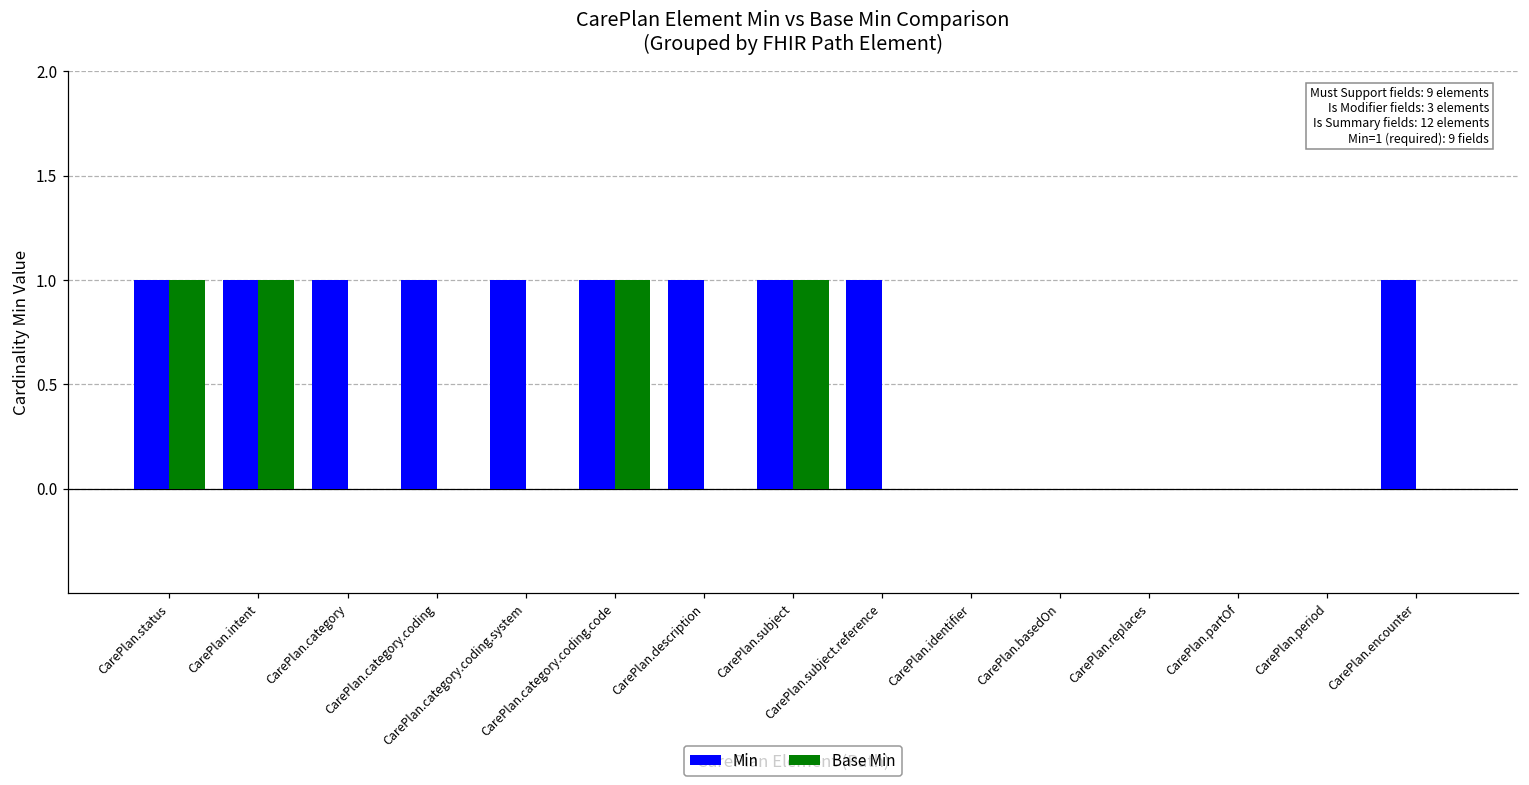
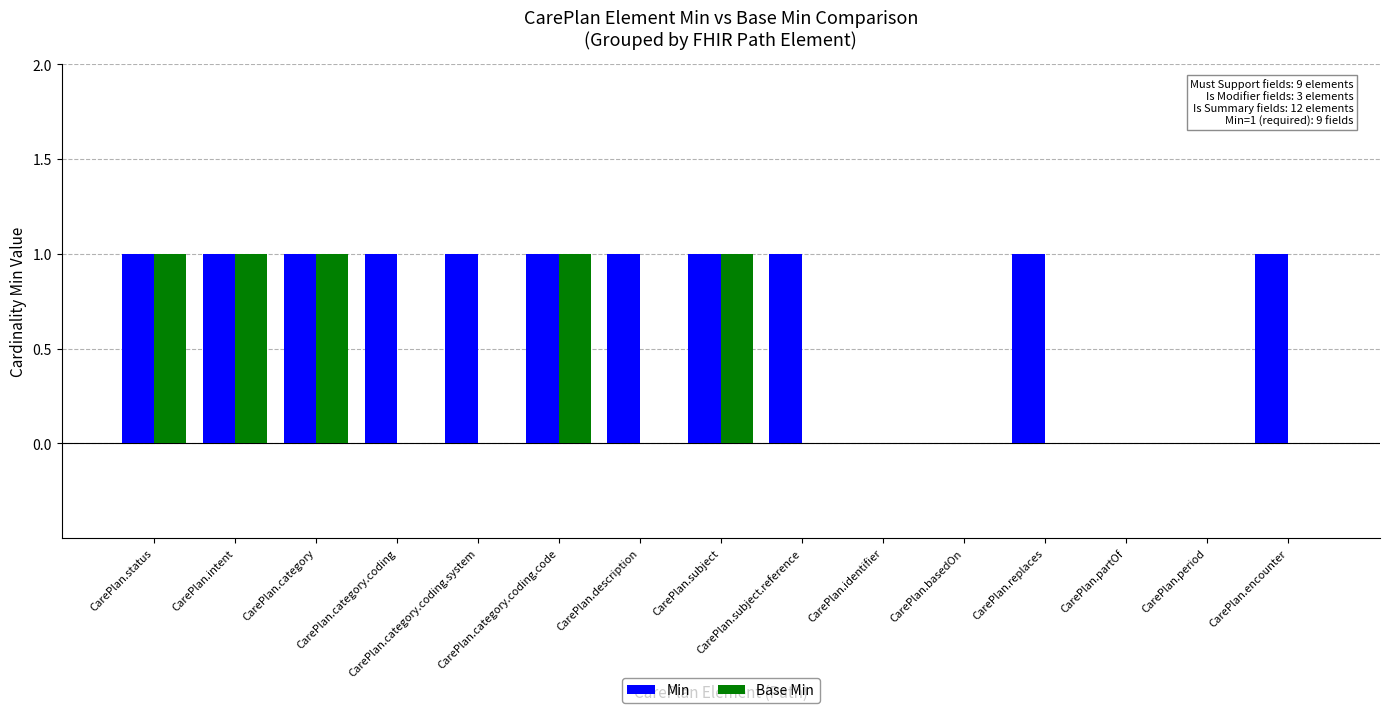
Base Min, CarePlan.category: 0 -> 1
Min, CarePlan.replaces: 0 -> 1
